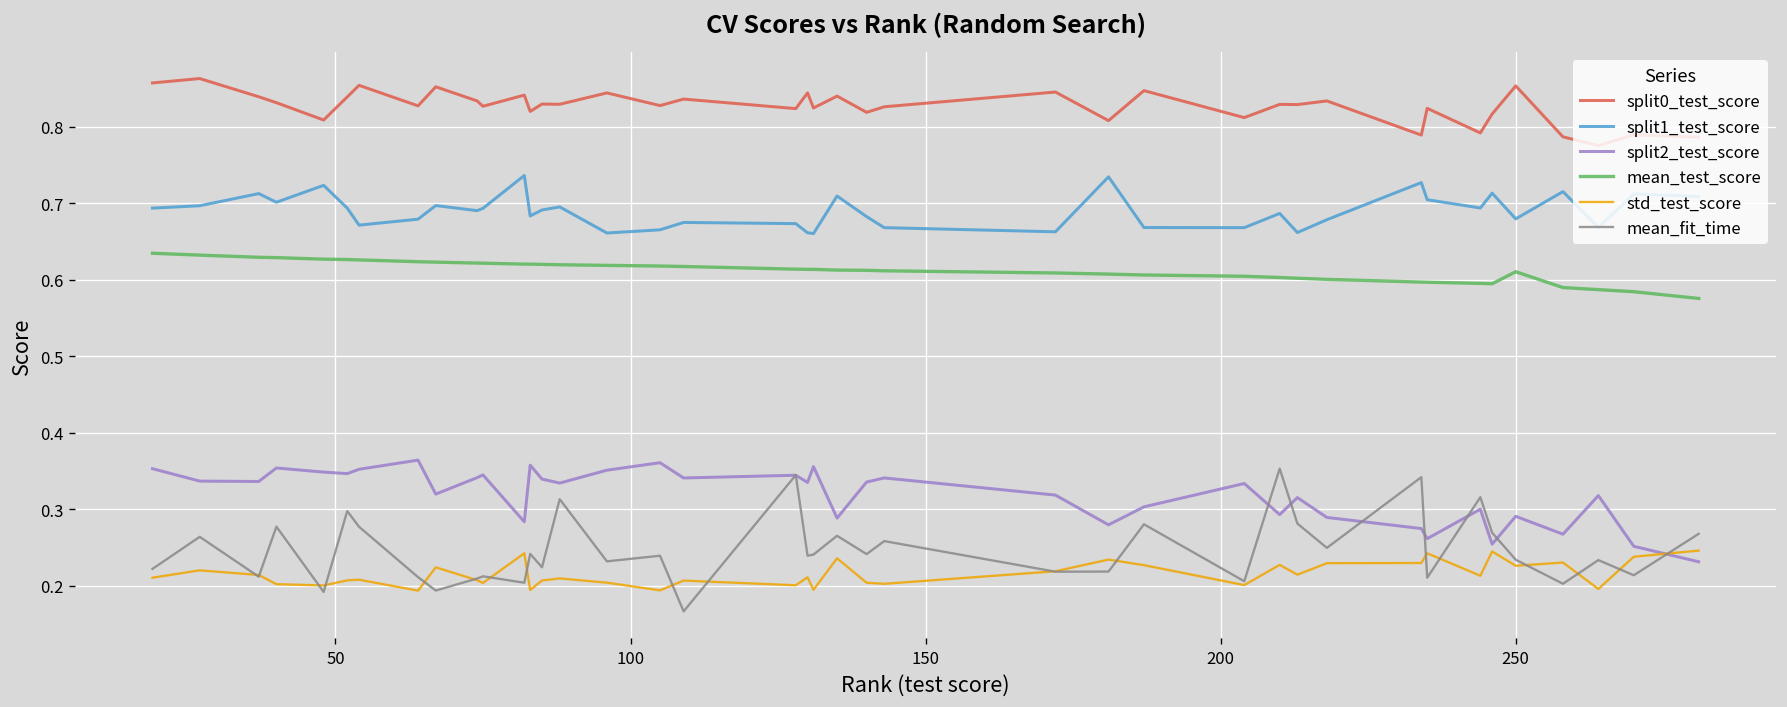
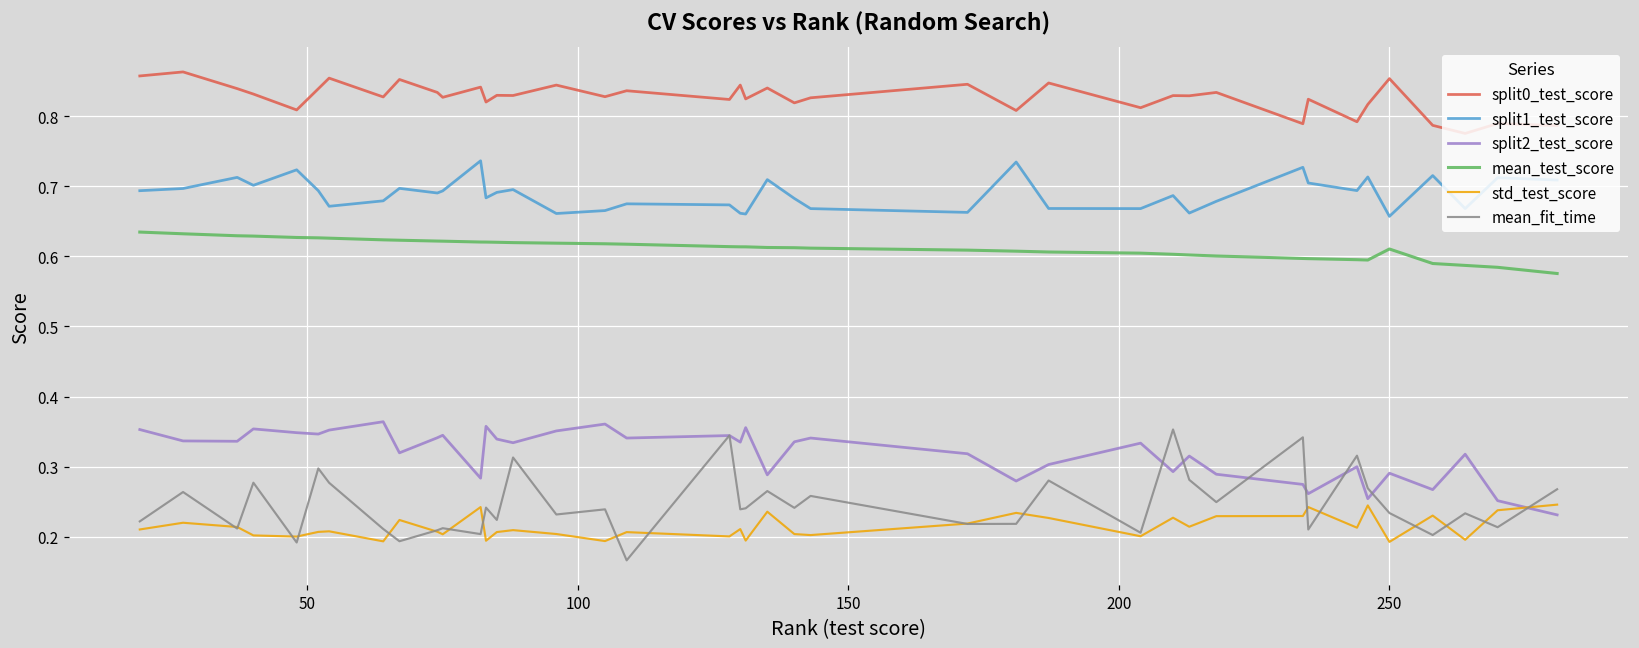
split1_test_score, 250: 0.68 -> 0.66
std_test_score, 250: 0.23 -> 0.19
